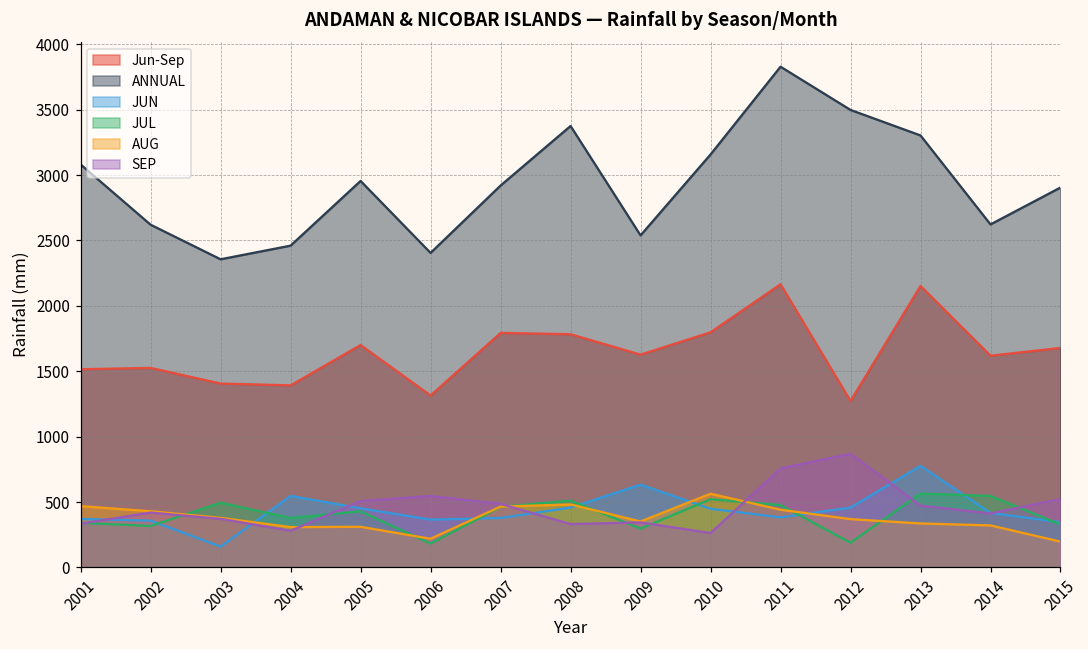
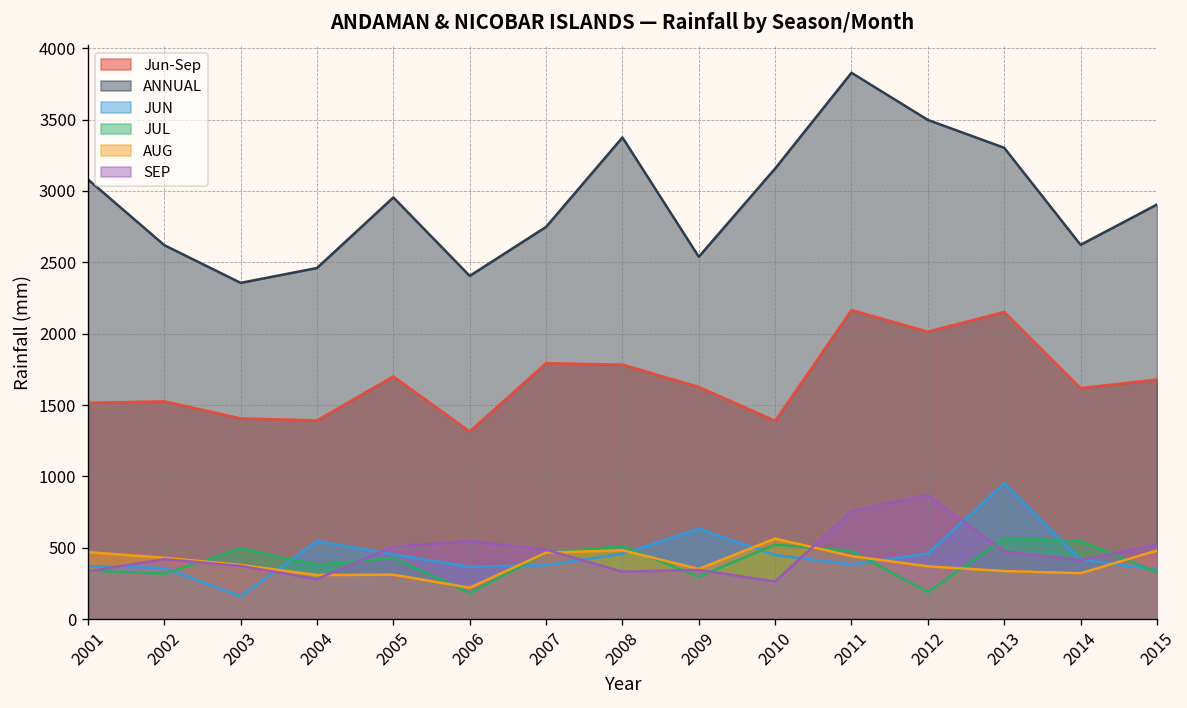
ANNUAL, 2007: 2920 -> 2750
Jun-Sep, 2010: 1800 -> 1390
Jun-Sep, 2012: 1270 -> 2010
JUN, 2013: 780 -> 950
AUG, 2015: 200 -> 480
